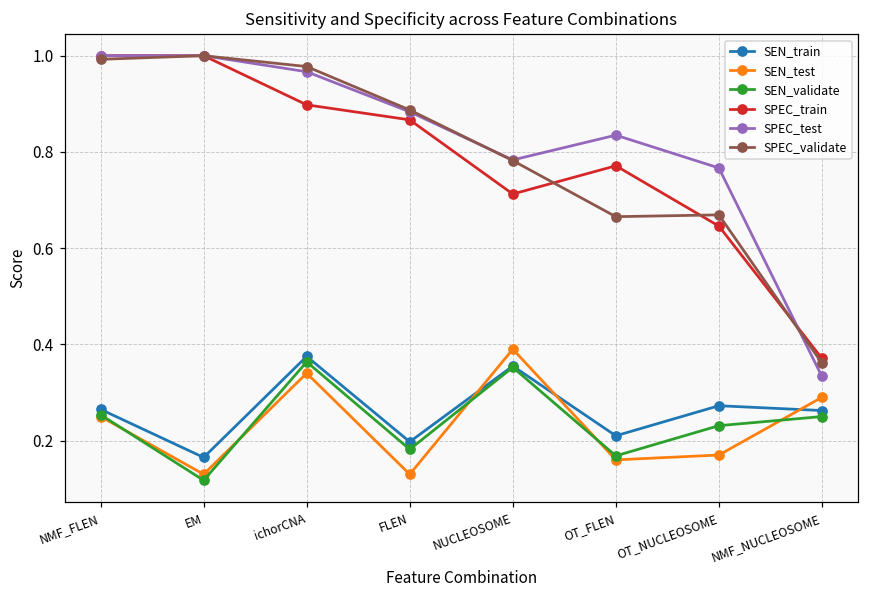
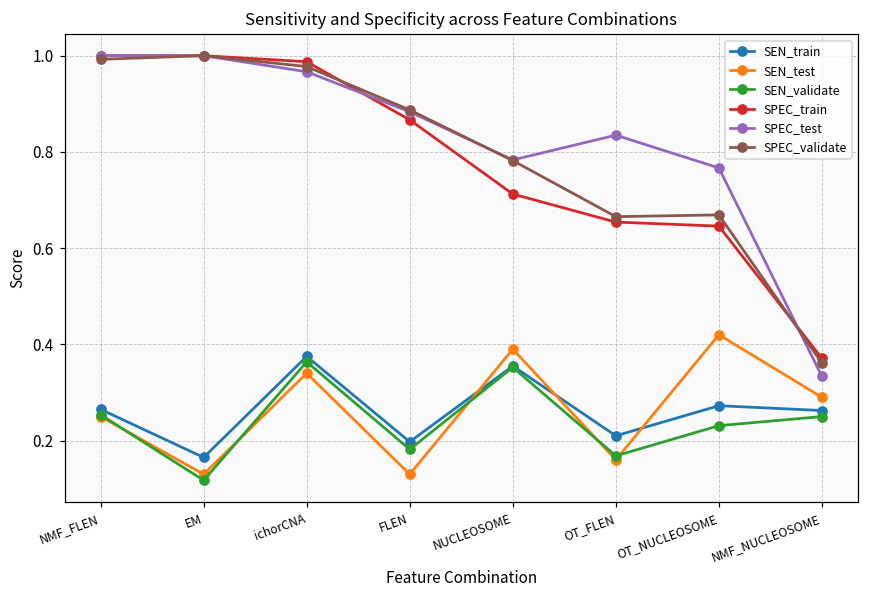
SPEC_train, ichorCNA: 0.90 -> 0.99
SPEC_train, OT_FLEN: 0.77 -> 0.65
SEN_test, OT_NUCLEOSOME: 0.17 -> 0.42
